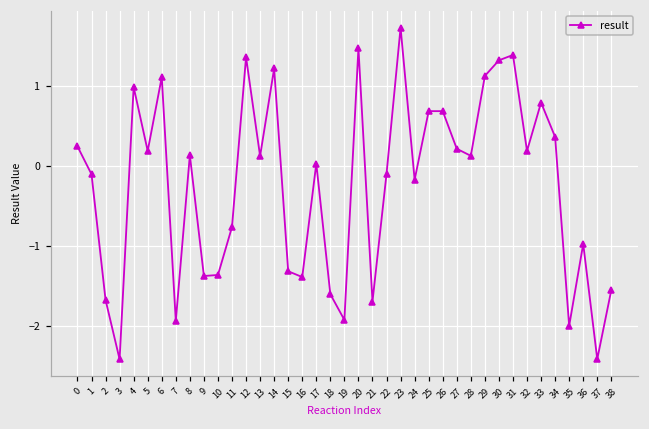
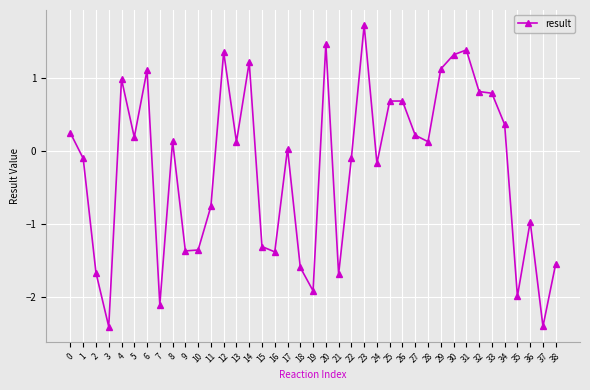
7: -1.9 -> -2.1
32: 0.2 -> 0.8
